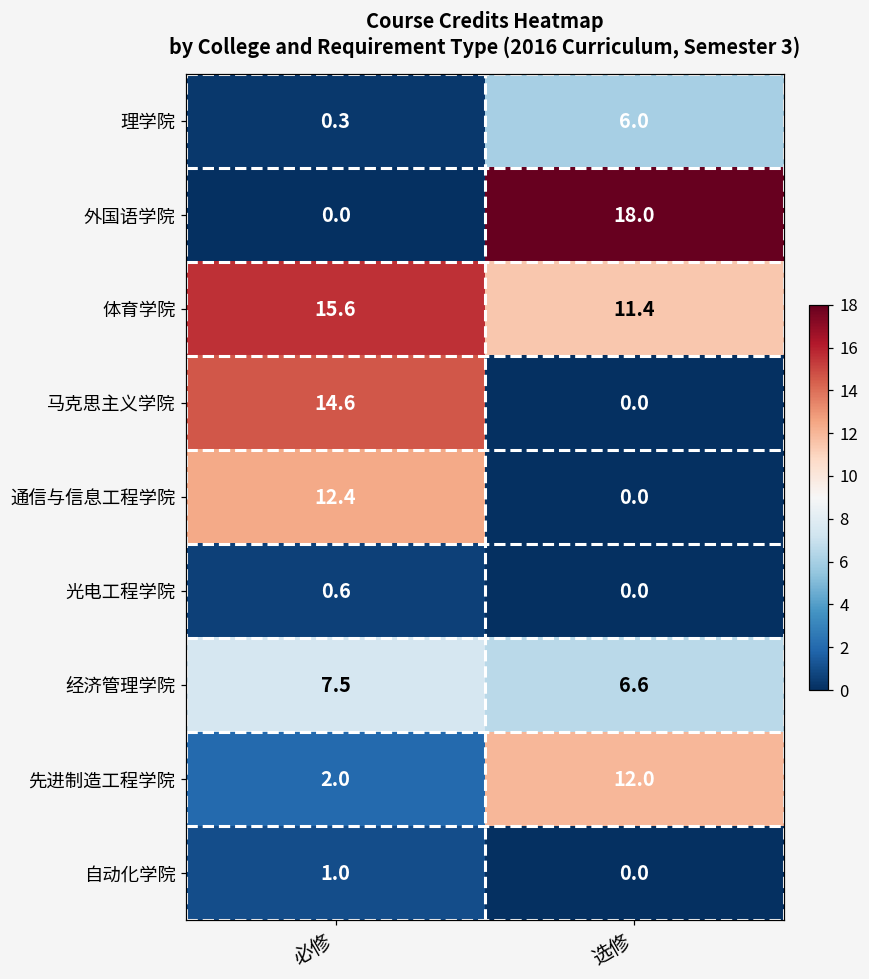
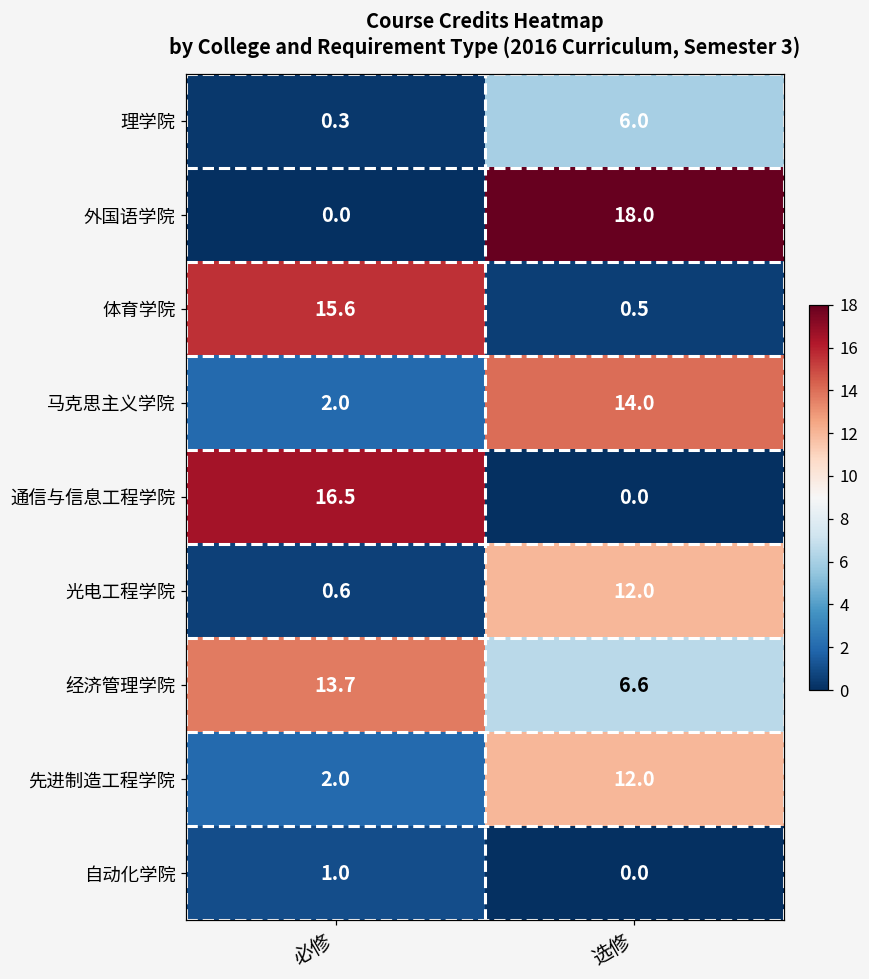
体育学院, 选修: 11.4 -> 0.5
马克思主义学院, 必修: 14.6 -> 2.0
马克思主义学院, 选修: 0.0 -> 14.0
通信与信息工程学院, 必修: 12.4 -> 16.5
光电工程学院, 选修: 0.0 -> 12.0
经济管理学院, 必修: 7.5 -> 13.7
